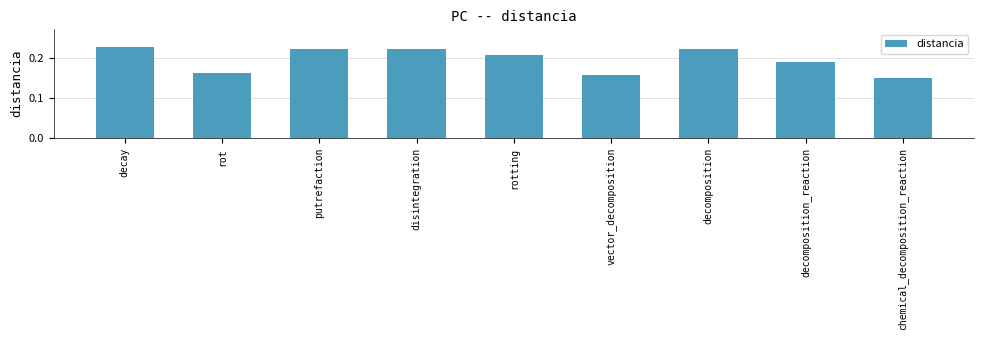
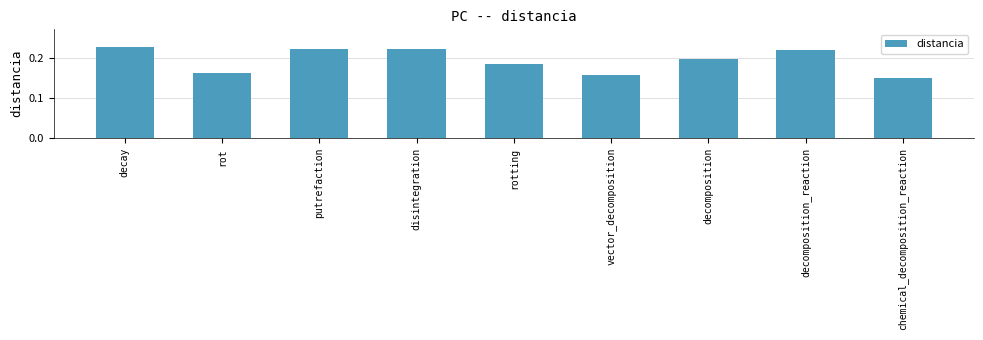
rotting: 0.21 -> 0.18
decomposition: 0.22 -> 0.20
decomposition_reaction: 0.19 -> 0.22
